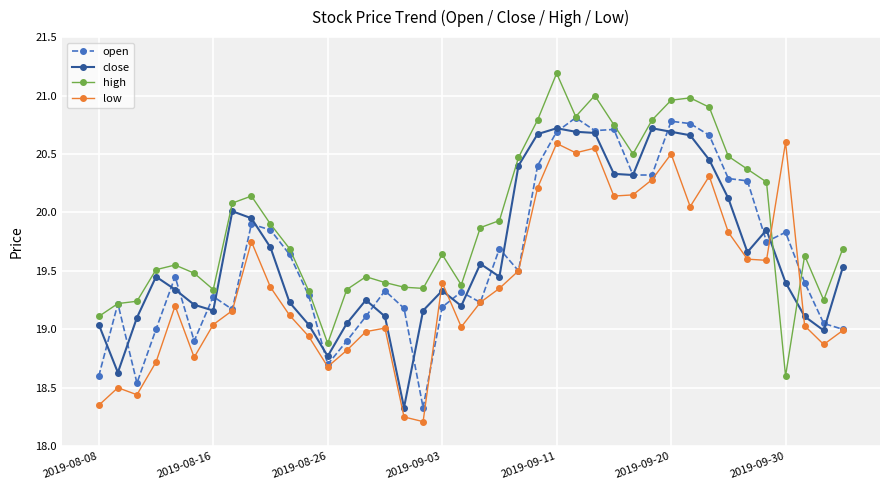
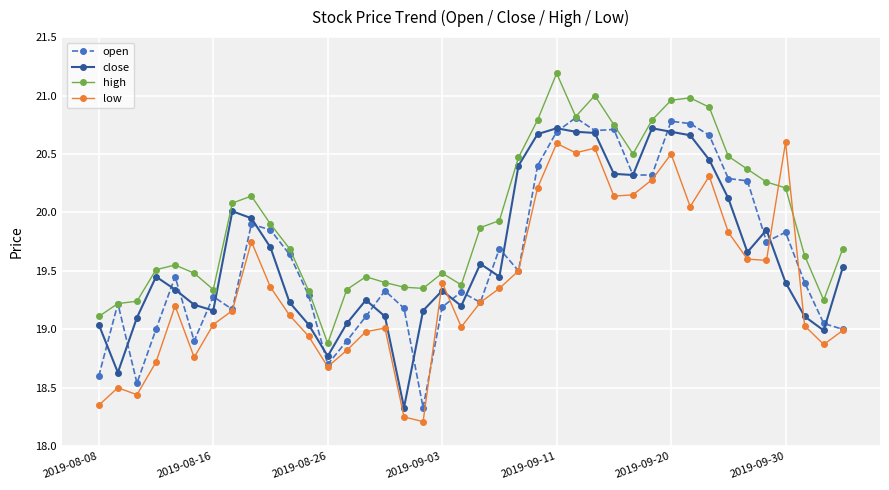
high, 2019-09-03: 19.64 -> 19.48
high, 2019-09-30: 18.60 -> 20.21
